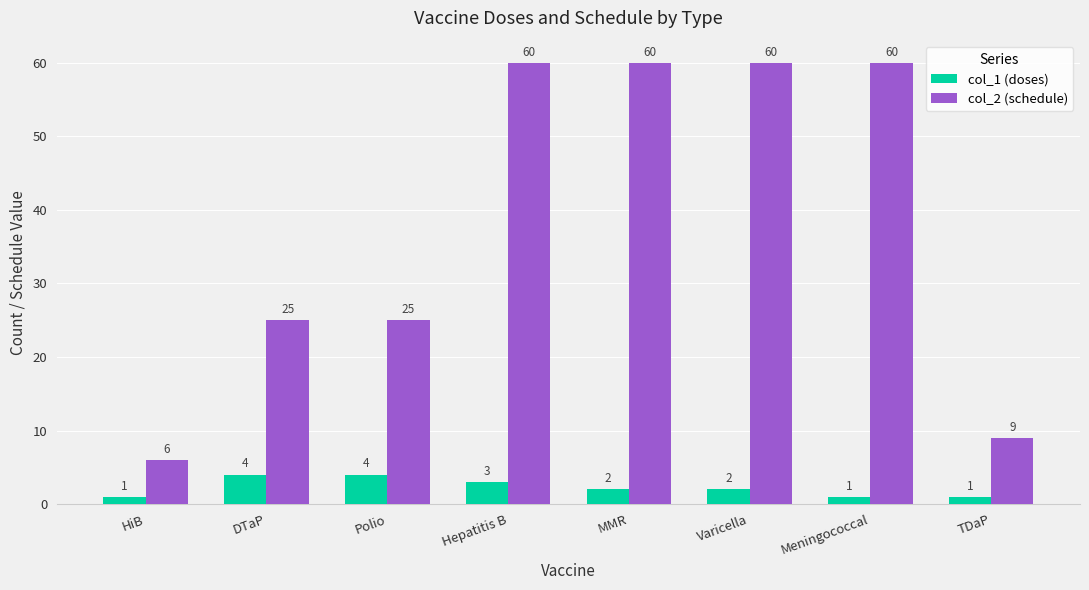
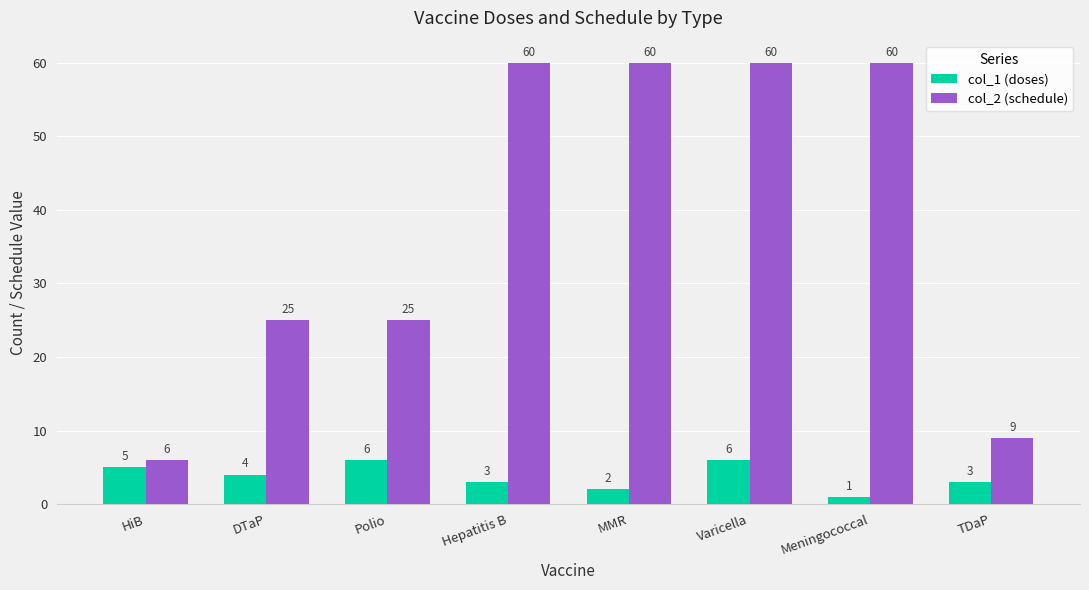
col_1 (doses), HiB: 1 -> 5
col_1 (doses), Polio: 4 -> 6
col_1 (doses), Varicella: 2 -> 6
col_1 (doses), TDaP: 1 -> 3
